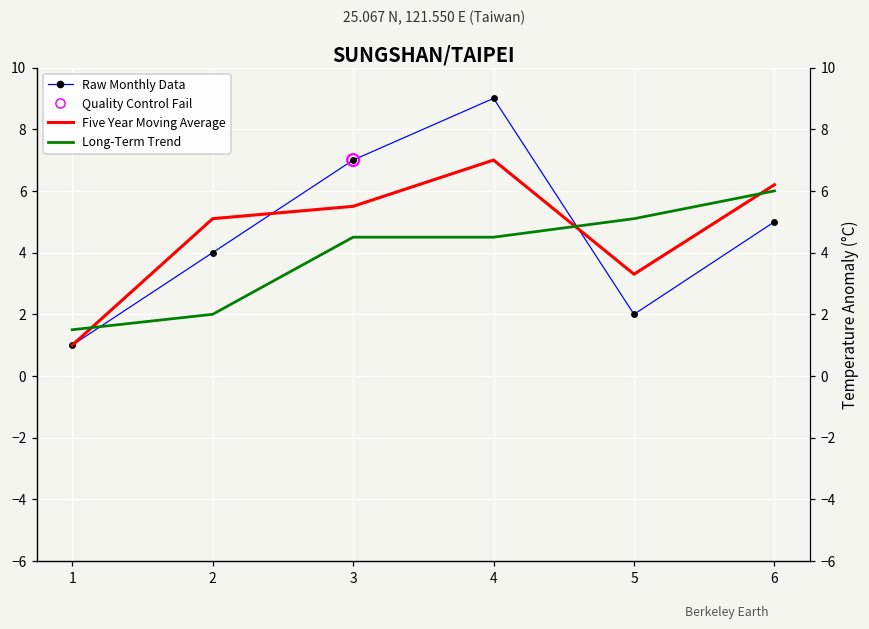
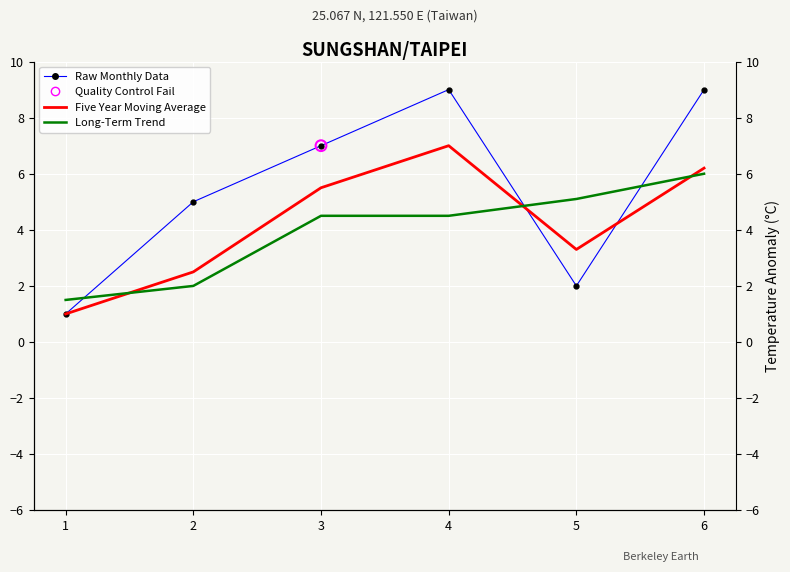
Raw Monthly Data, 2: 4 -> 5
Five Year Moving Average, 2: 5.1 -> 2.5
Raw Monthly Data, 6: 5 -> 9
